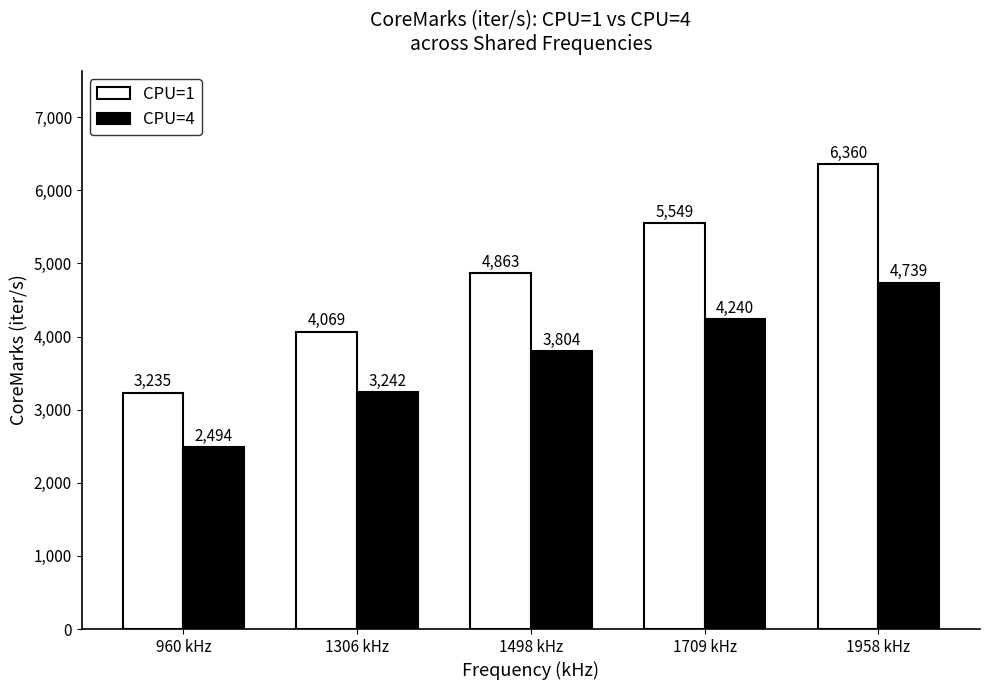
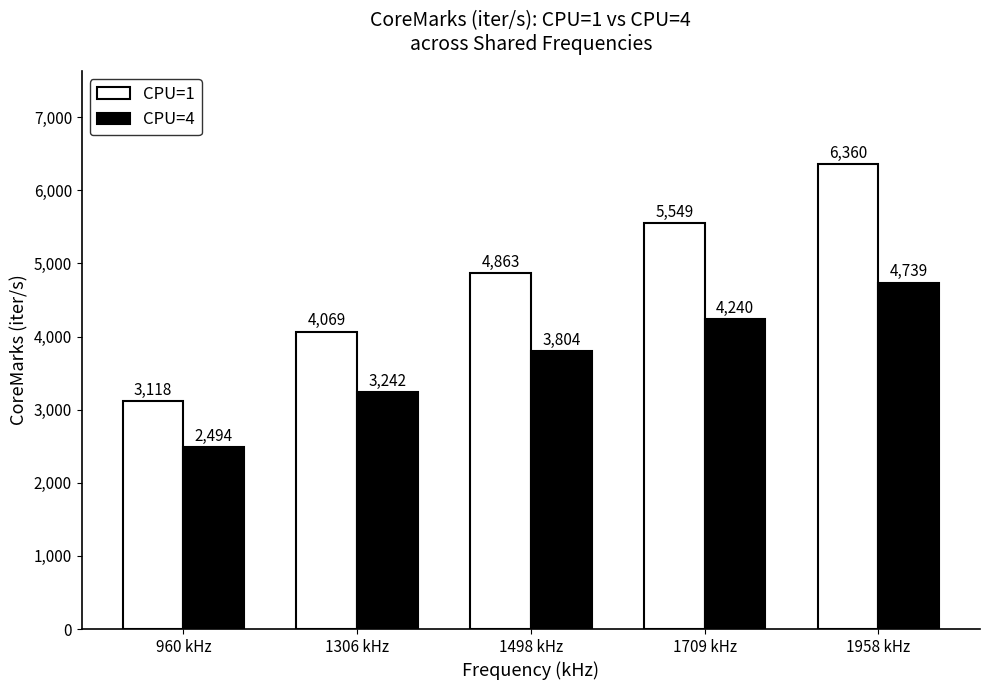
CPU=1, 960 kHz: 3,235 -> 3,118
